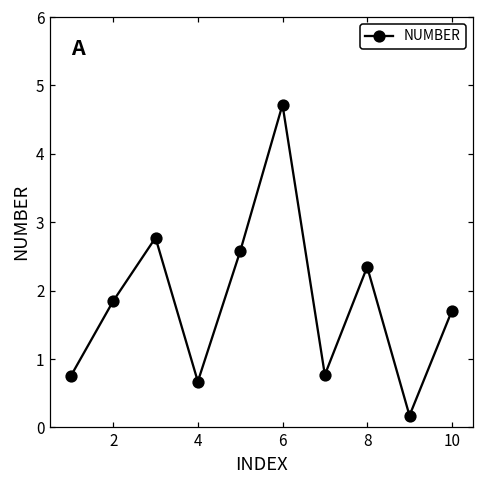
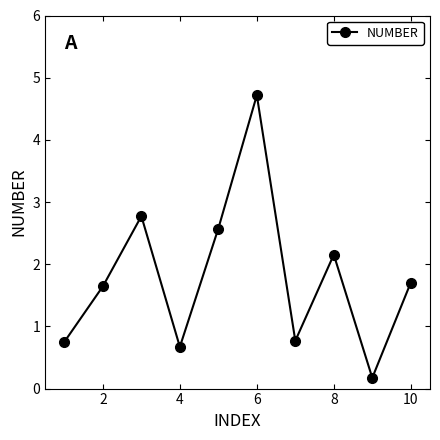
2: 1.8 -> 1.6
8: 2.3 -> 2.2
